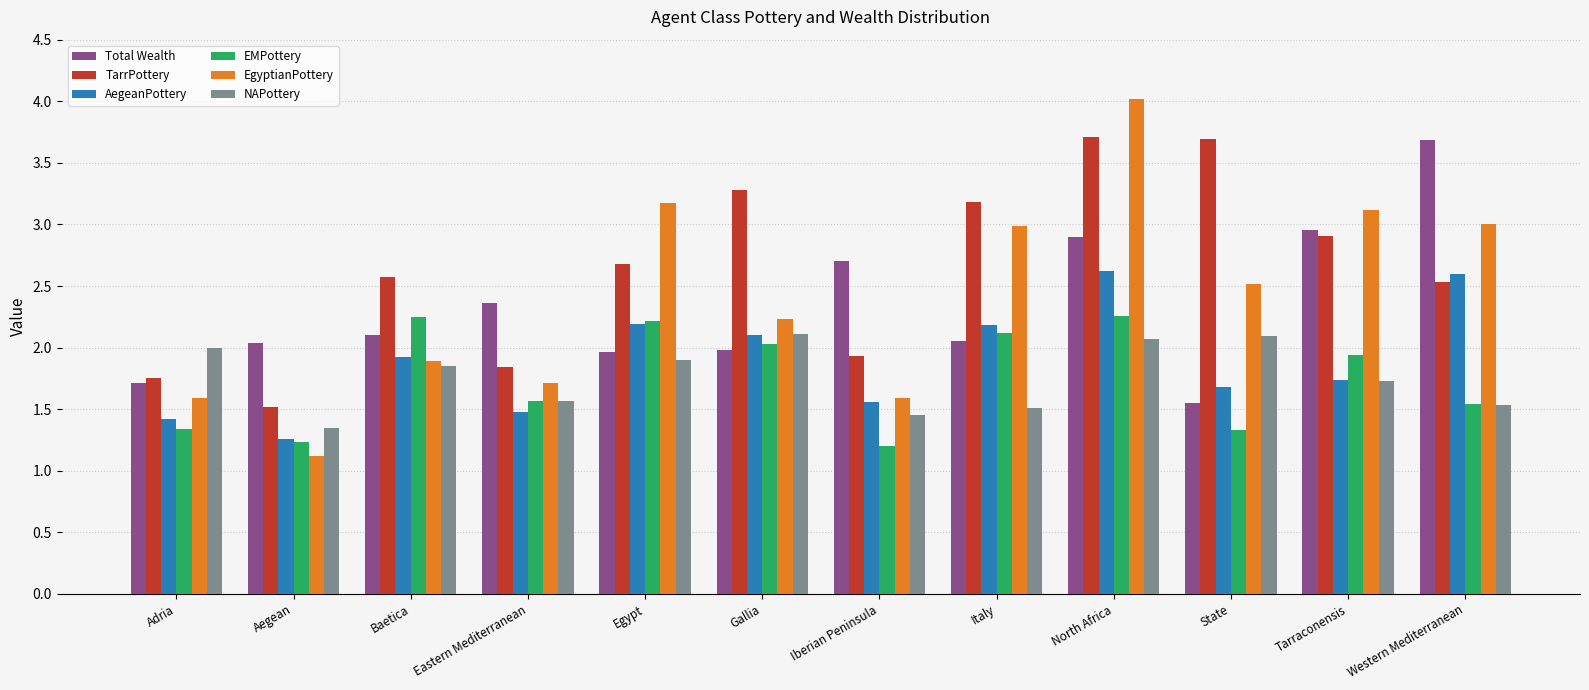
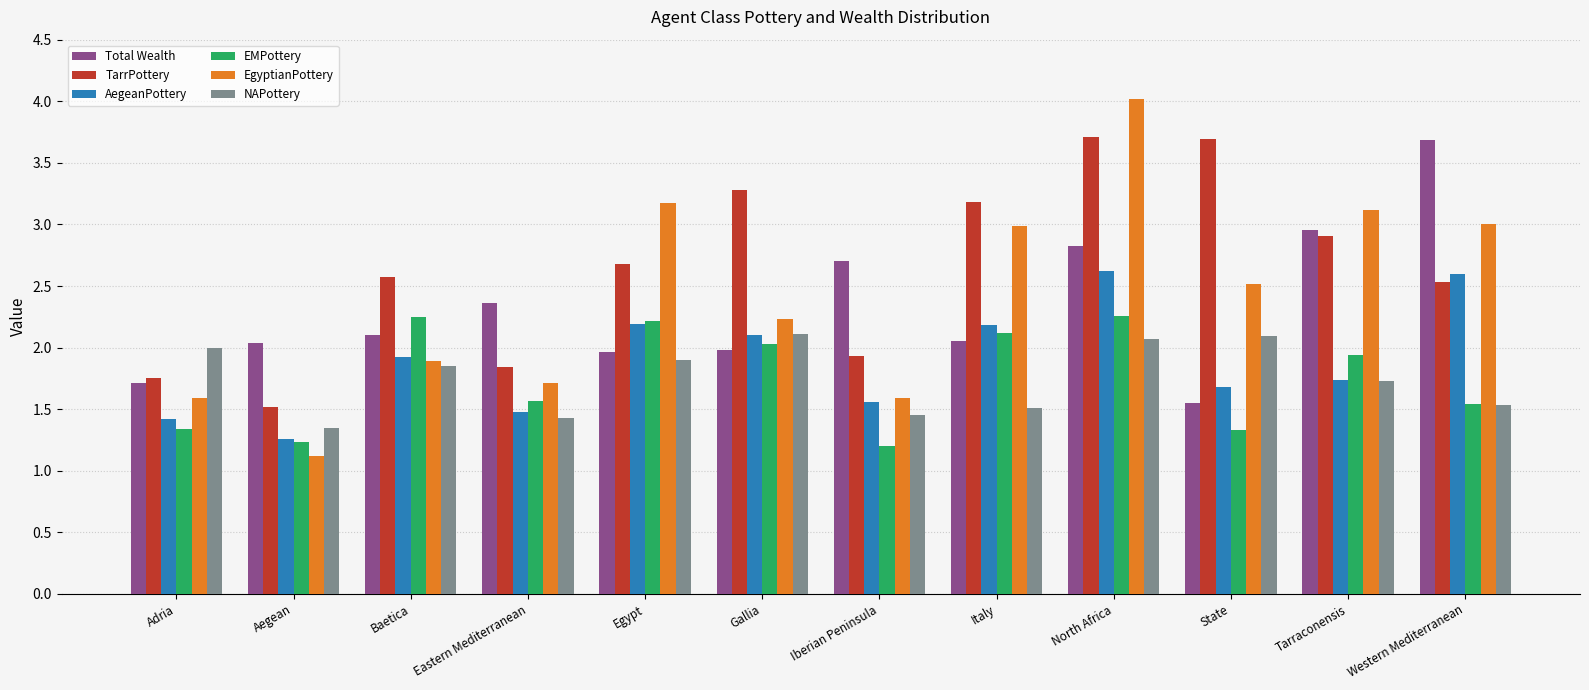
NAPottery, Eastern Mediterranean: 1.57 -> 1.43
Total Wealth, North Africa: 2.90 -> 2.82
